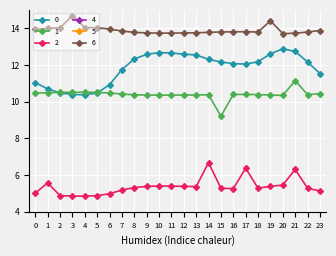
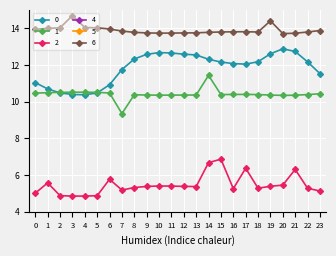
2, 6: 5.0 -> 5.8
1, 7: 10.4 -> 9.3
1, 14: 10.4 -> 11.4
1, 15: 9.2 -> 10.4
2, 15: 5.3 -> 6.9
1, 21: 11.1 -> 10.4
